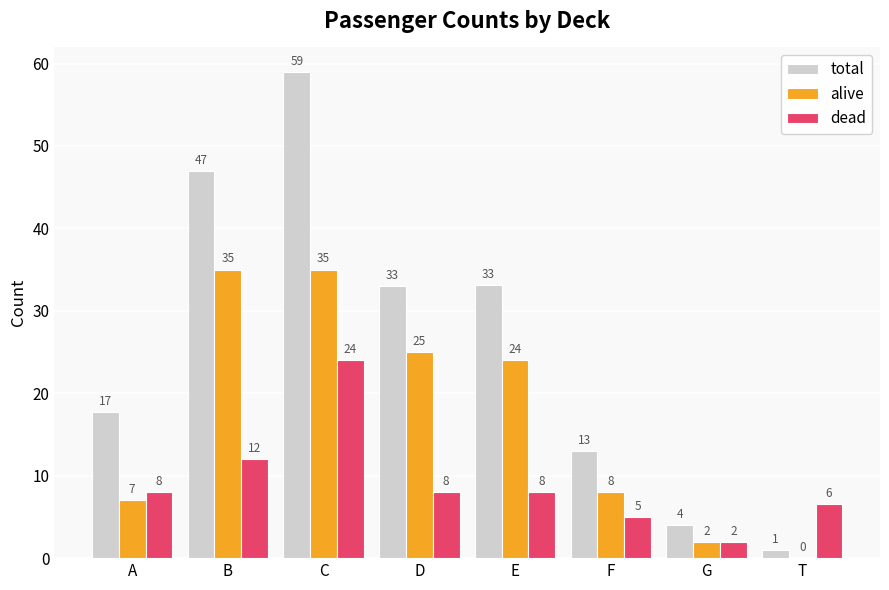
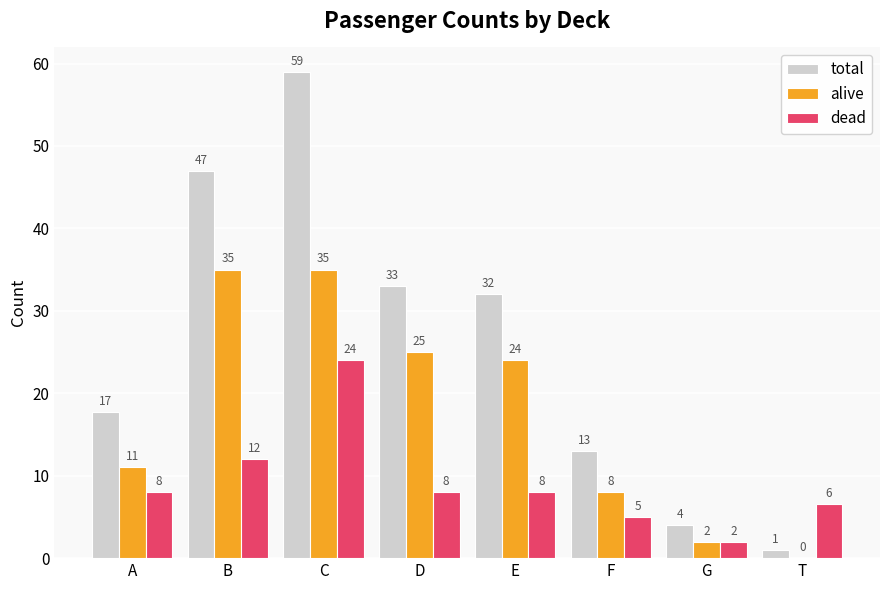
alive, A: 7 -> 11
total, E: 33 -> 32
